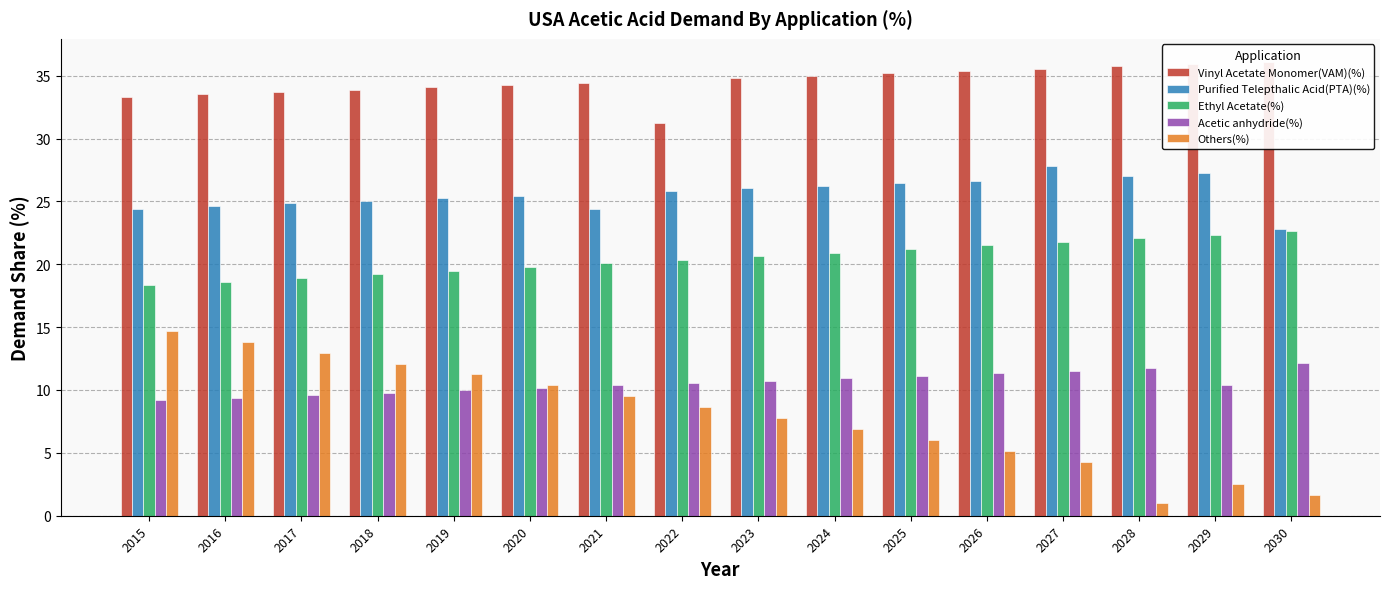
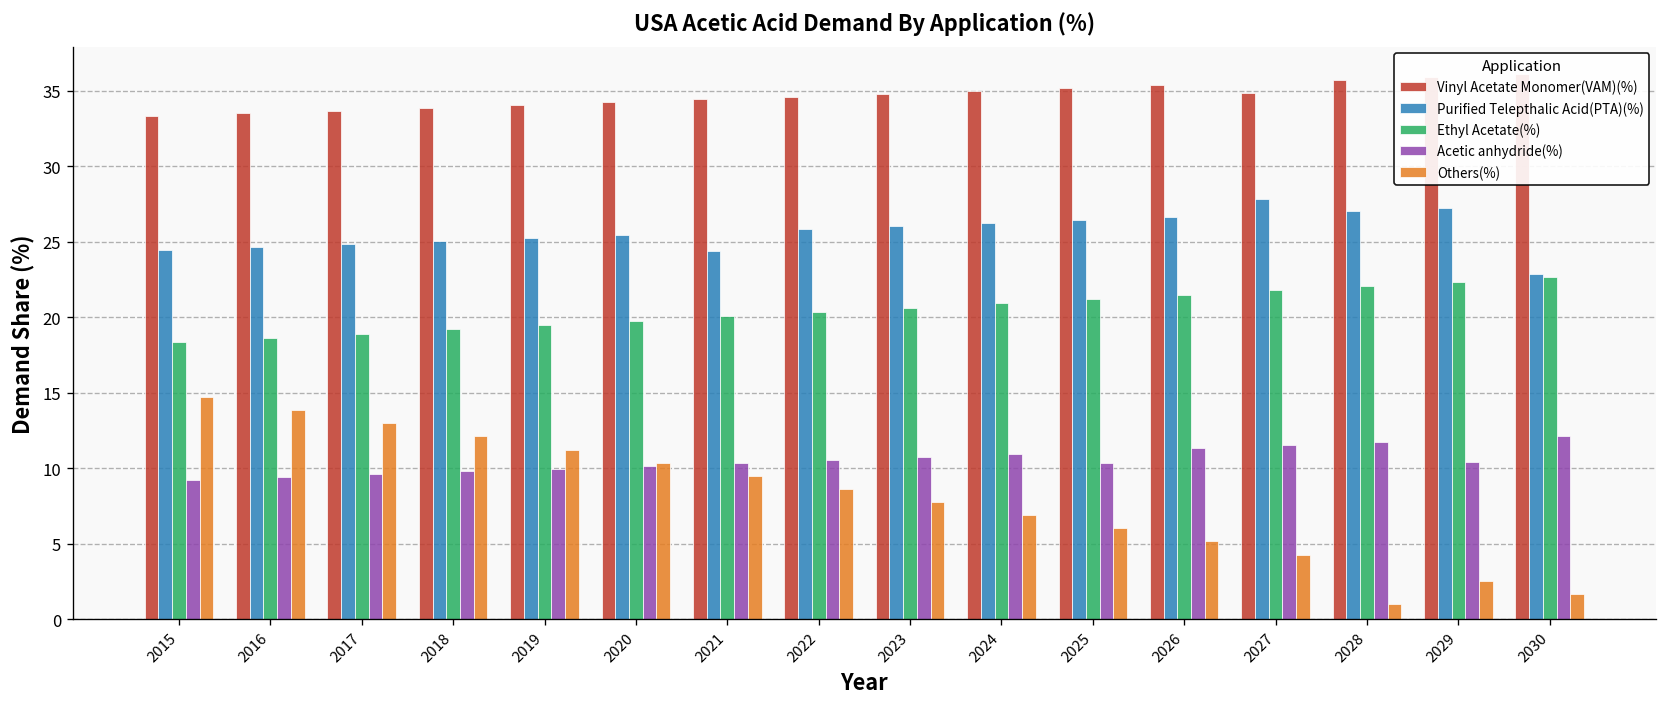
Vinyl Acetate Monomer(VAM)(%), 2022: 31.3 -> 34.6
Acetic anhydride(%), 2025: 11.1 -> 10.3
Vinyl Acetate Monomer(VAM)(%), 2027: 35.6 -> 34.9
